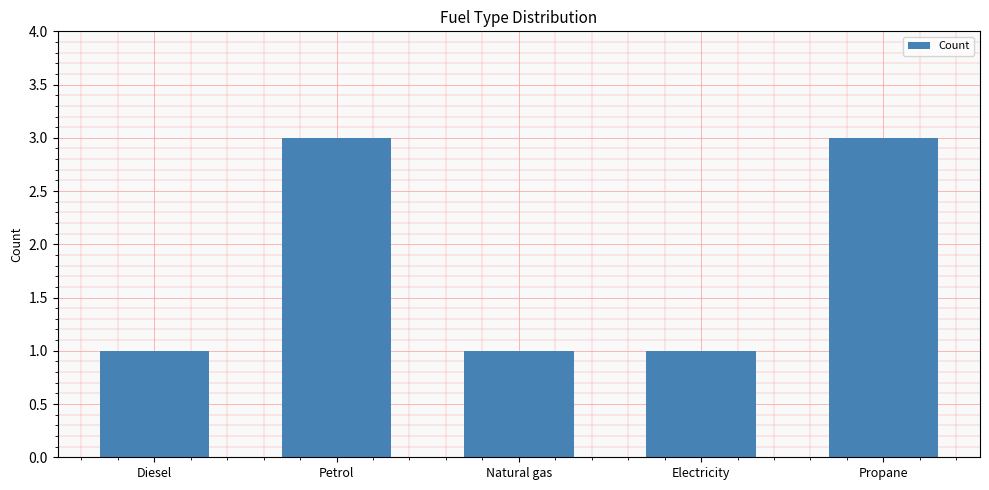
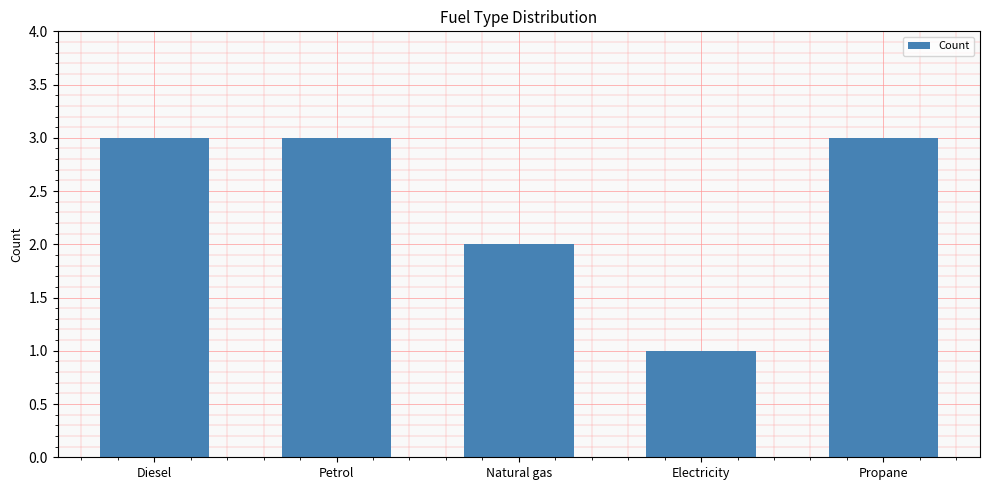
Diesel: 1 -> 3
Natural gas: 1 -> 2
